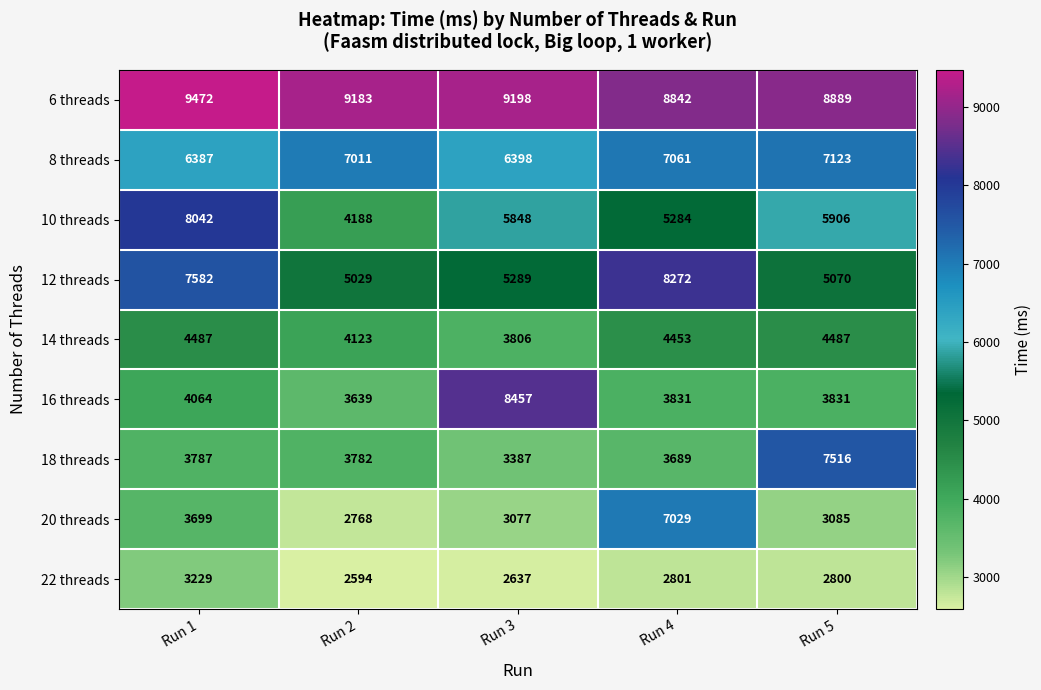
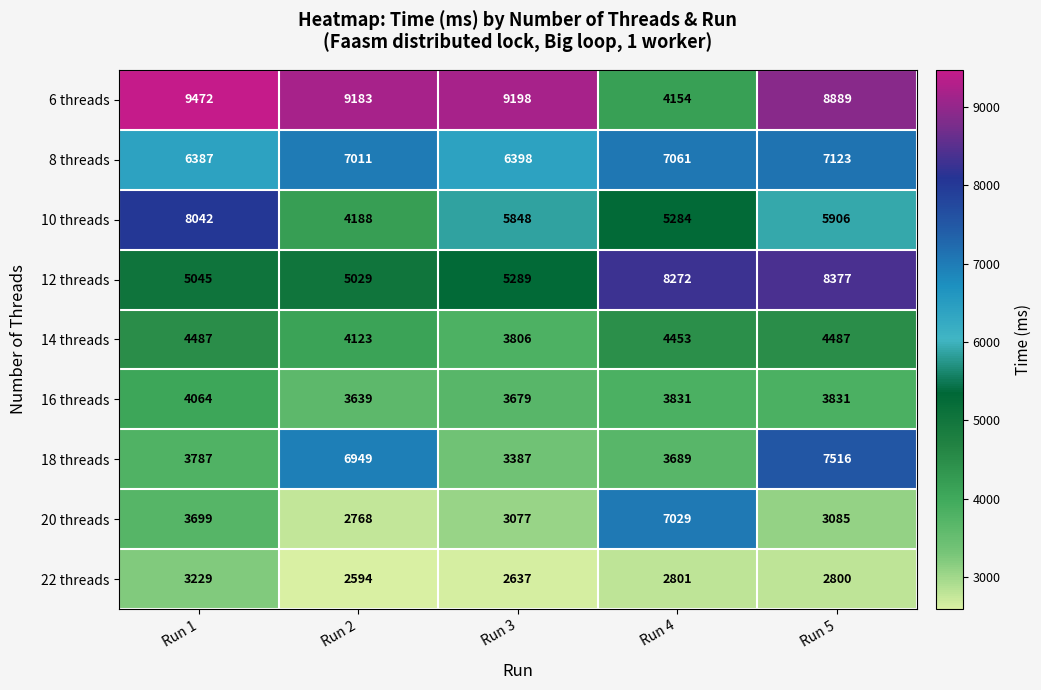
6 threads, Run 4: 8842 -> 4154
12 threads, Run 1: 7582 -> 5045
12 threads, Run 5: 5070 -> 8377
16 threads, Run 3: 8457 -> 3679
18 threads, Run 2: 3782 -> 6949
